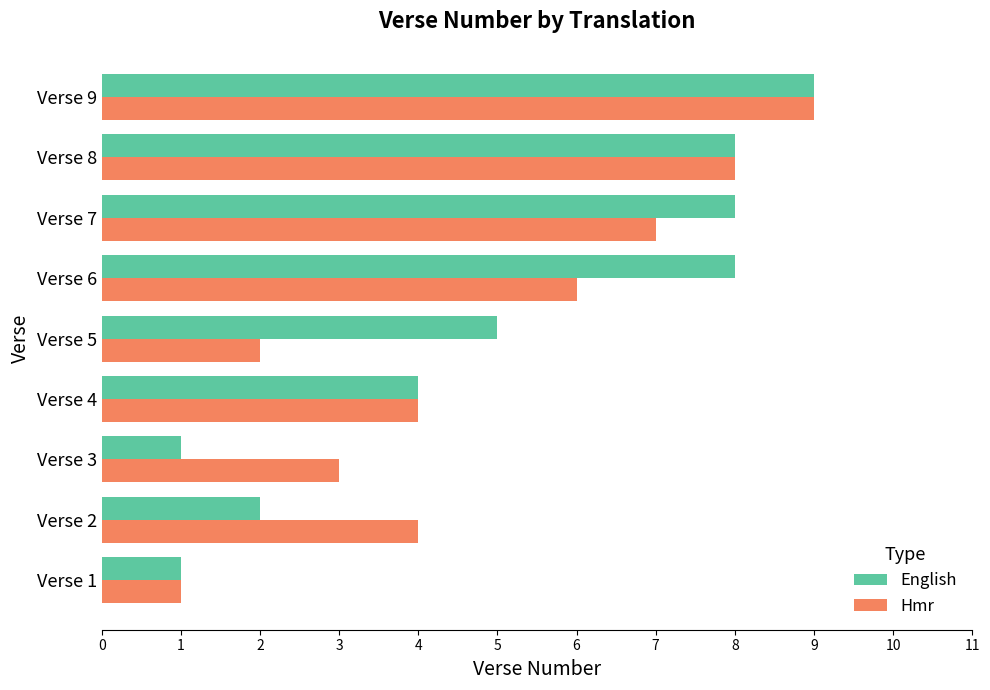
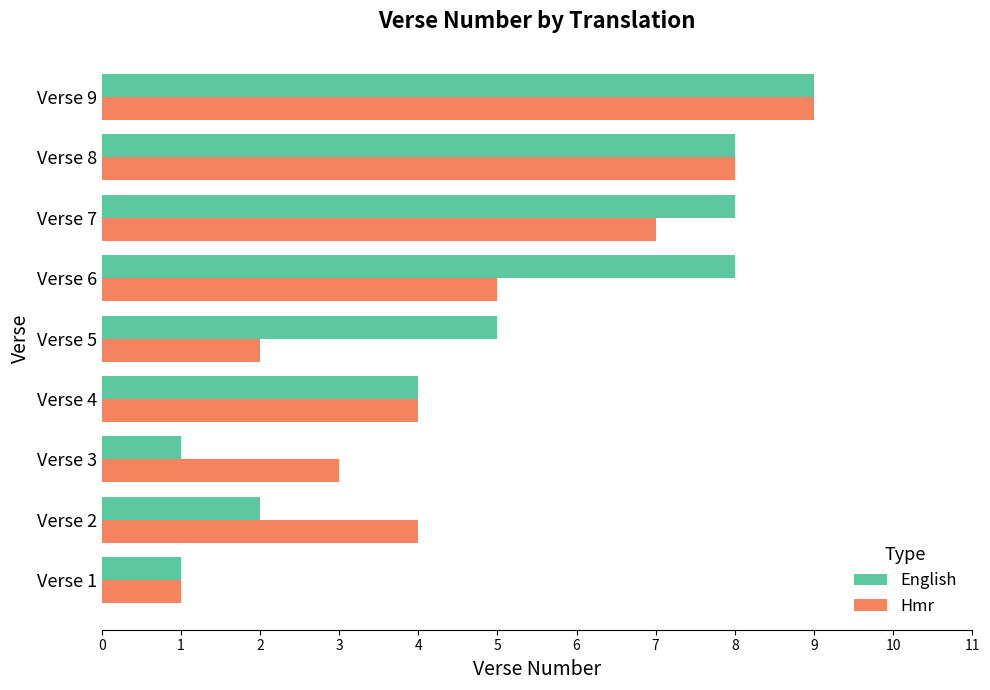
Hmr, Verse 6: 6 -> 5
